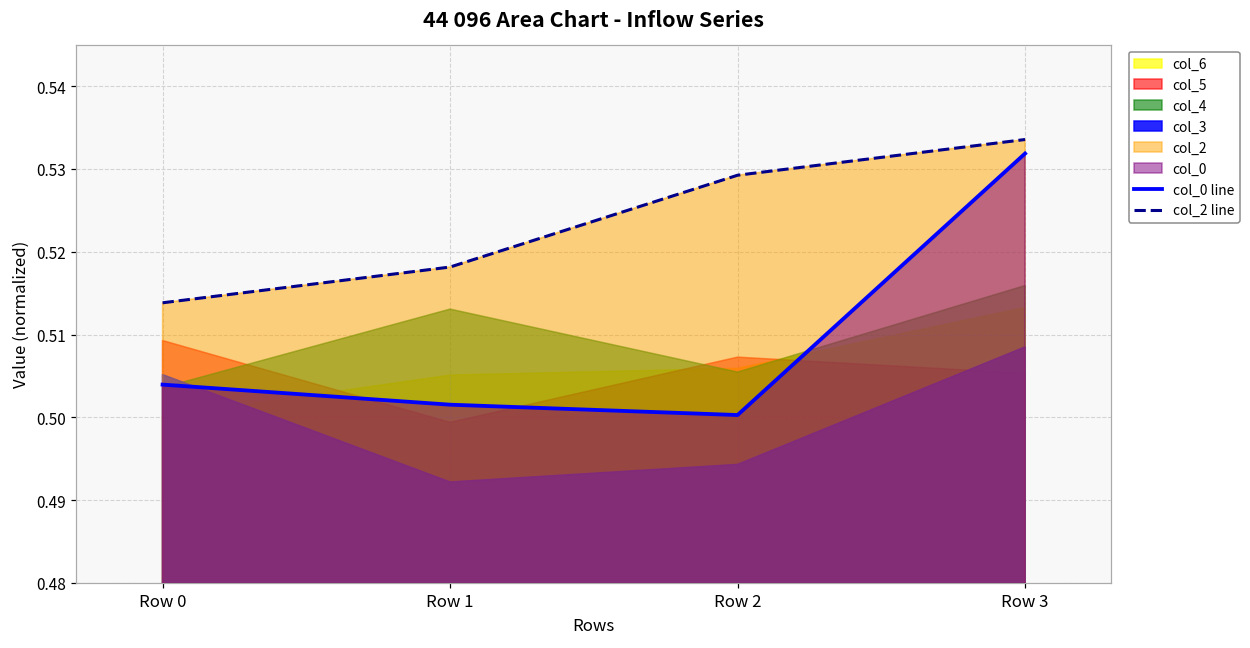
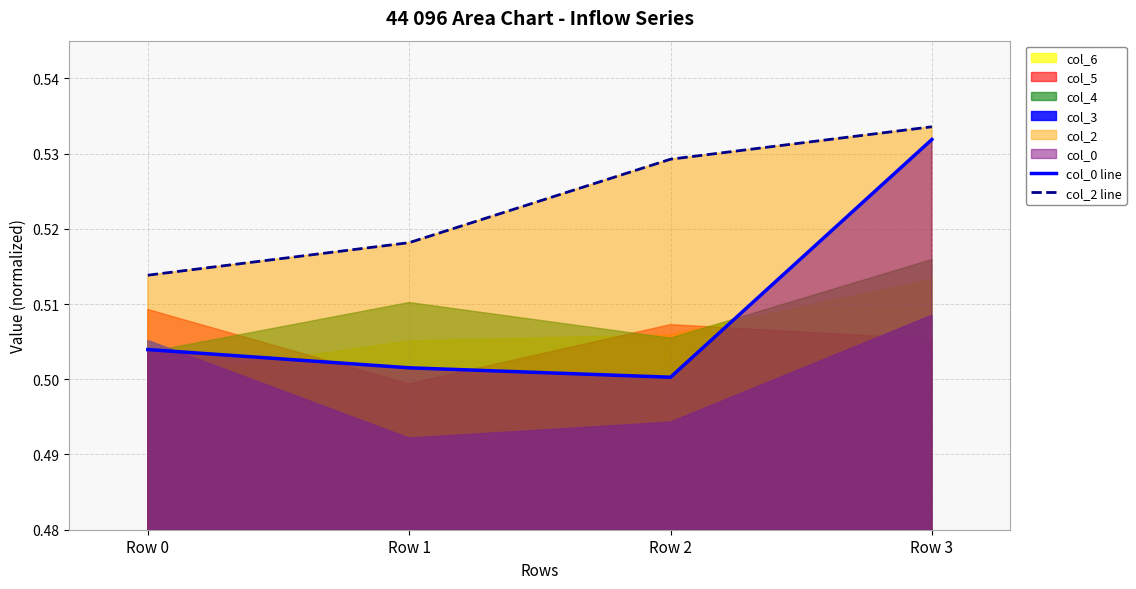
col_4, Row 1: 0.513 -> 0.510
